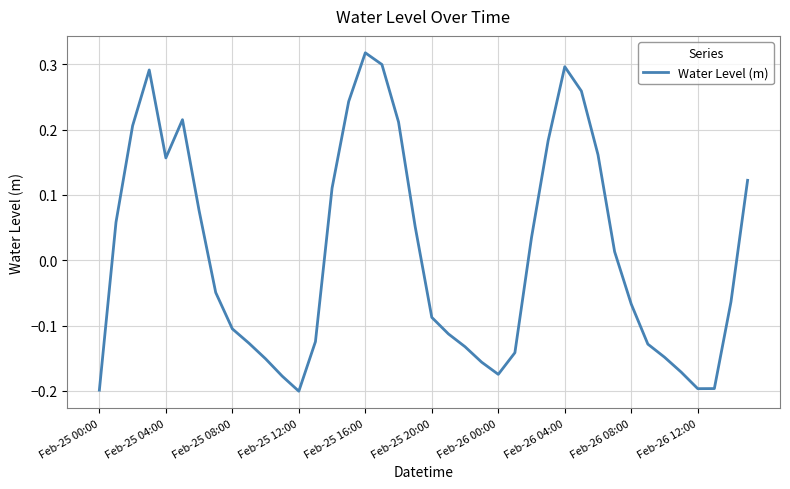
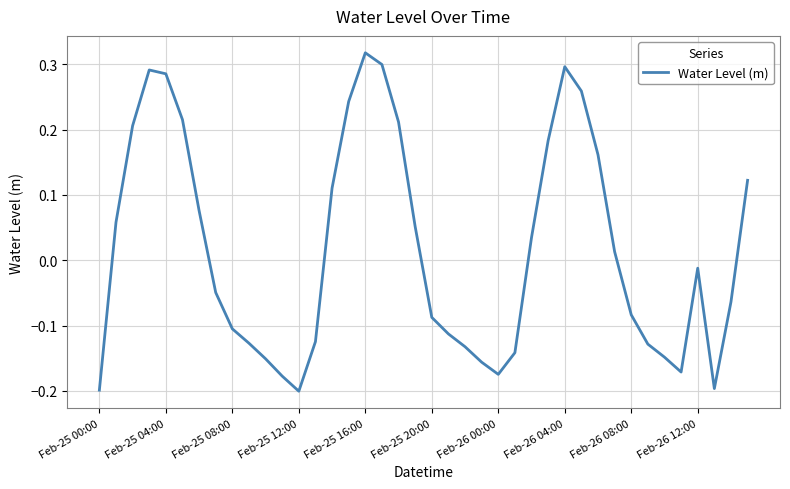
Feb-25 04:00: 0.16 -> 0.29
Feb-26 08:00: -0.07 -> -0.08
Feb-26 12:00: -0.20 -> -0.01
